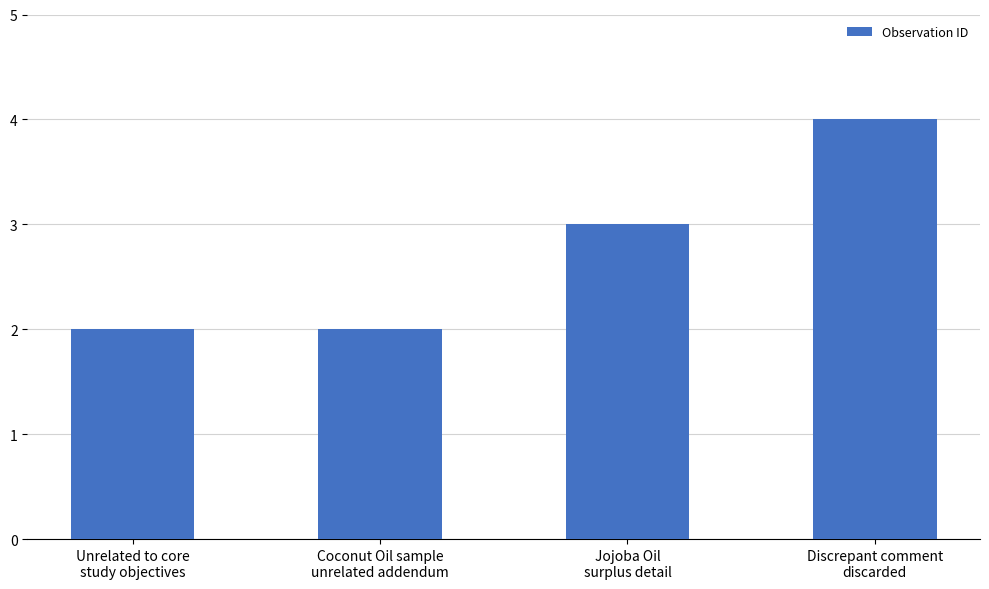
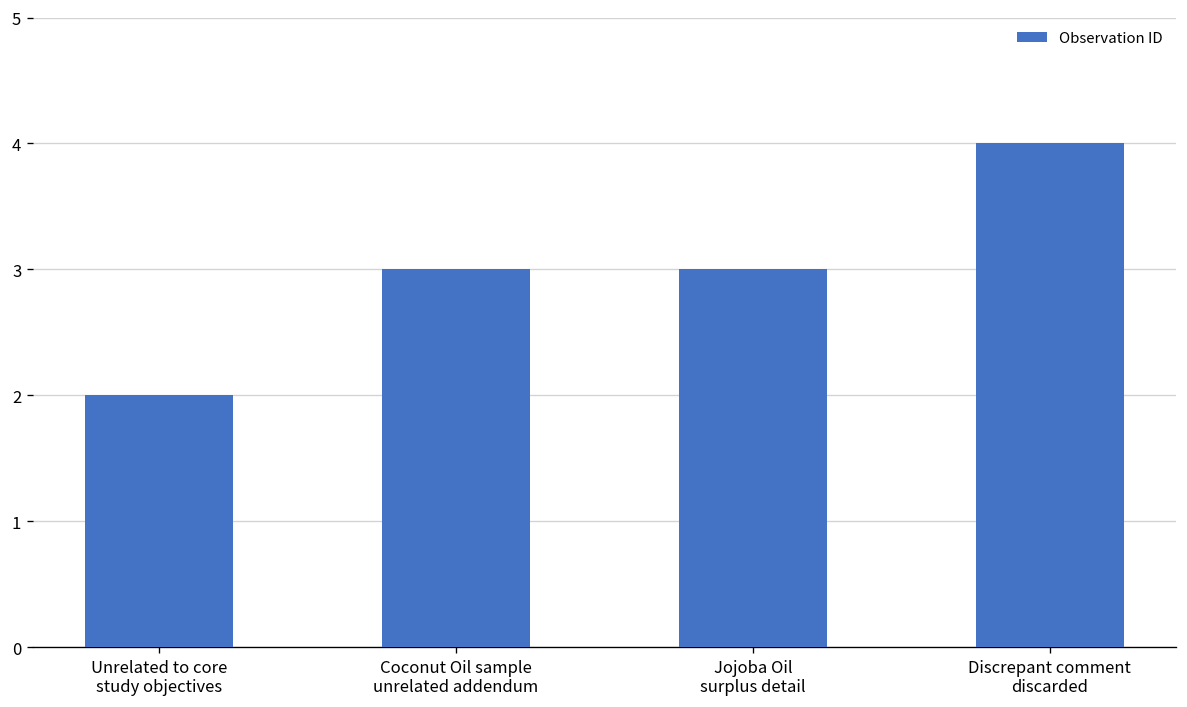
Coconut Oil sample unrelated addendum: 2 -> 3
